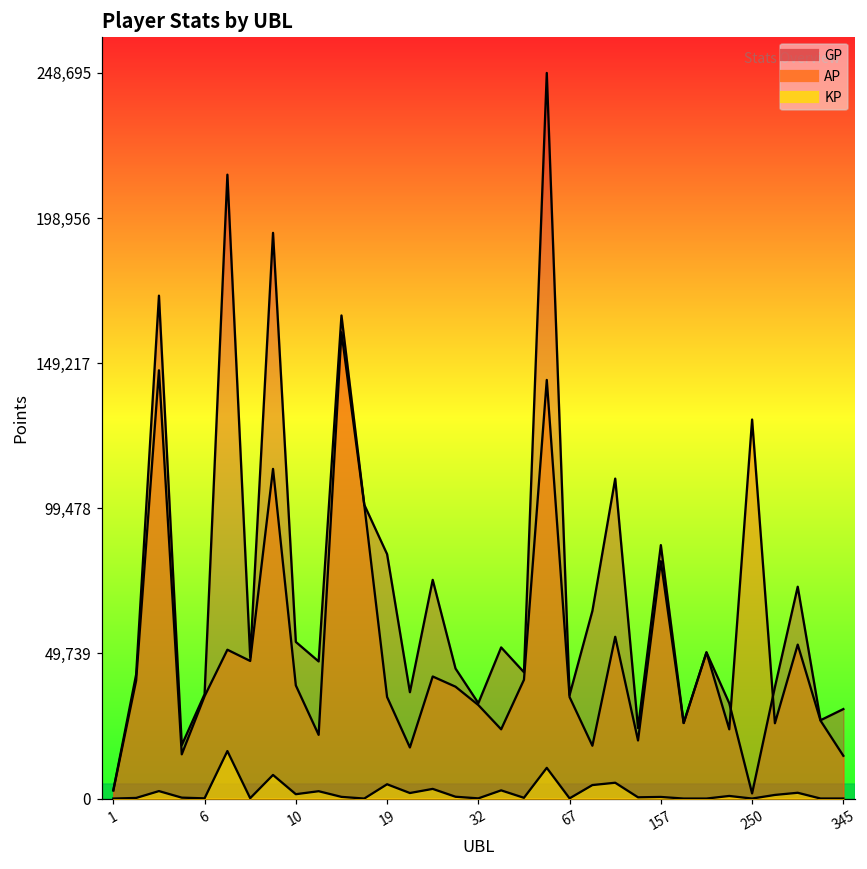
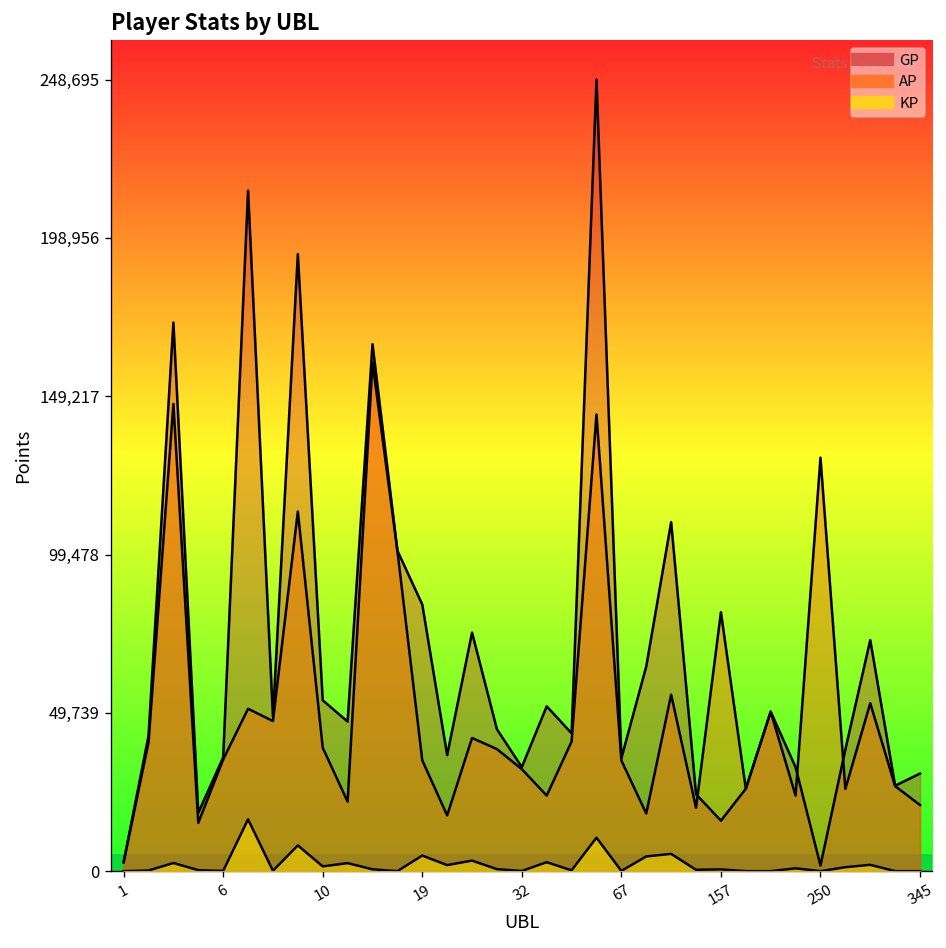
GP, 157: 87,000 -> 16,000
AP, 345: 15,000 -> 21,000
